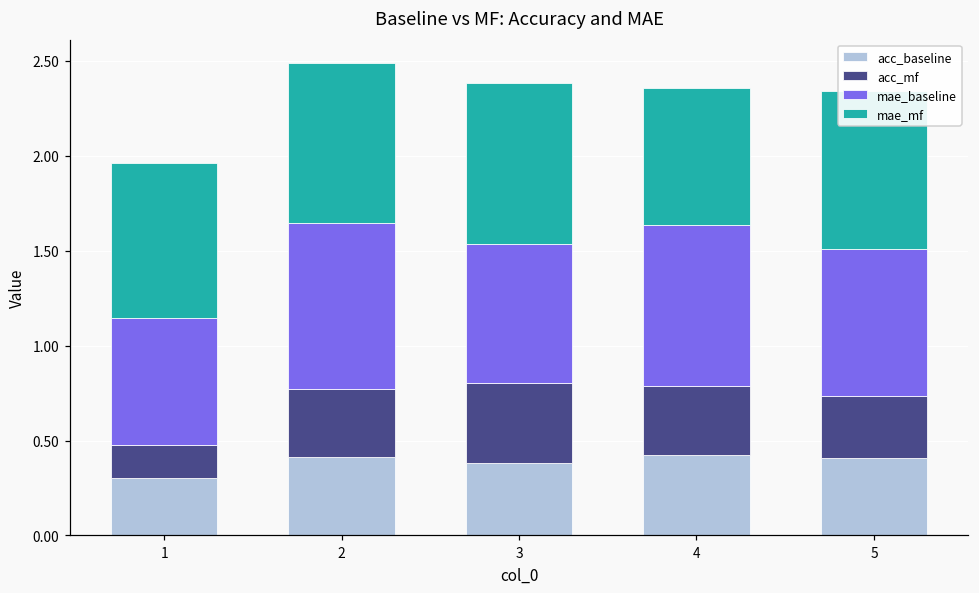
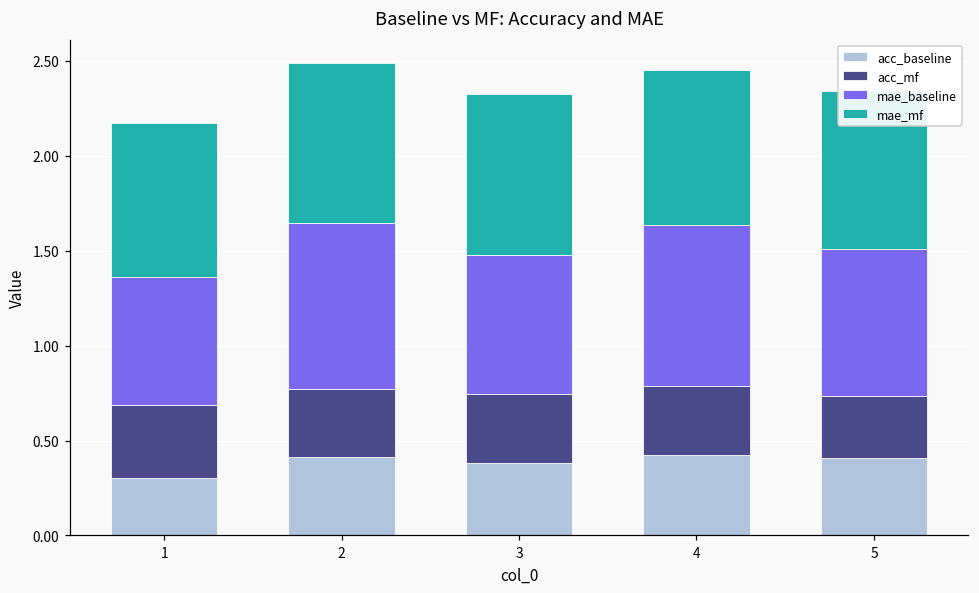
acc_mf, 1: 0.17 -> 0.39
acc_mf, 3: 0.42 -> 0.36
mae_mf, 4: 0.72 -> 0.82
